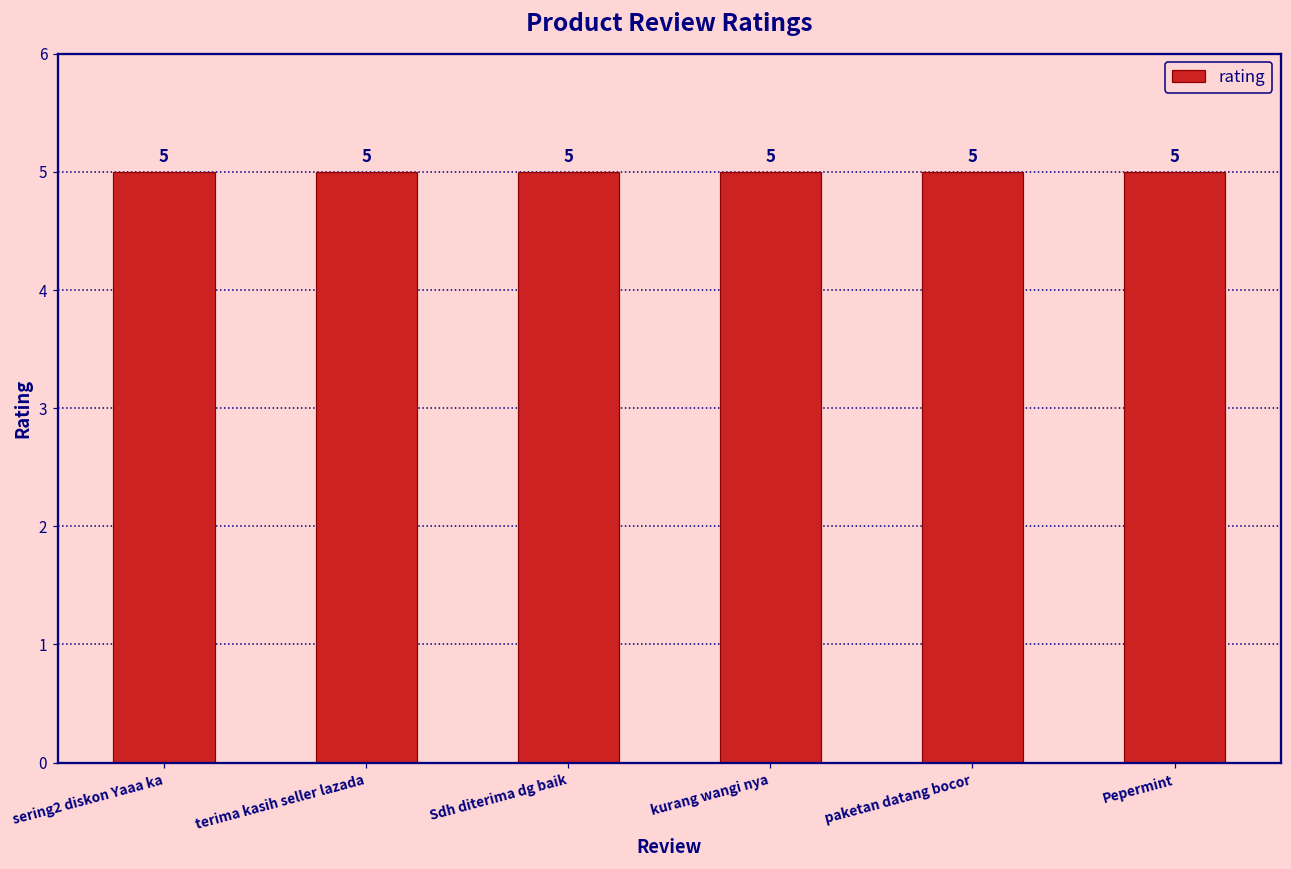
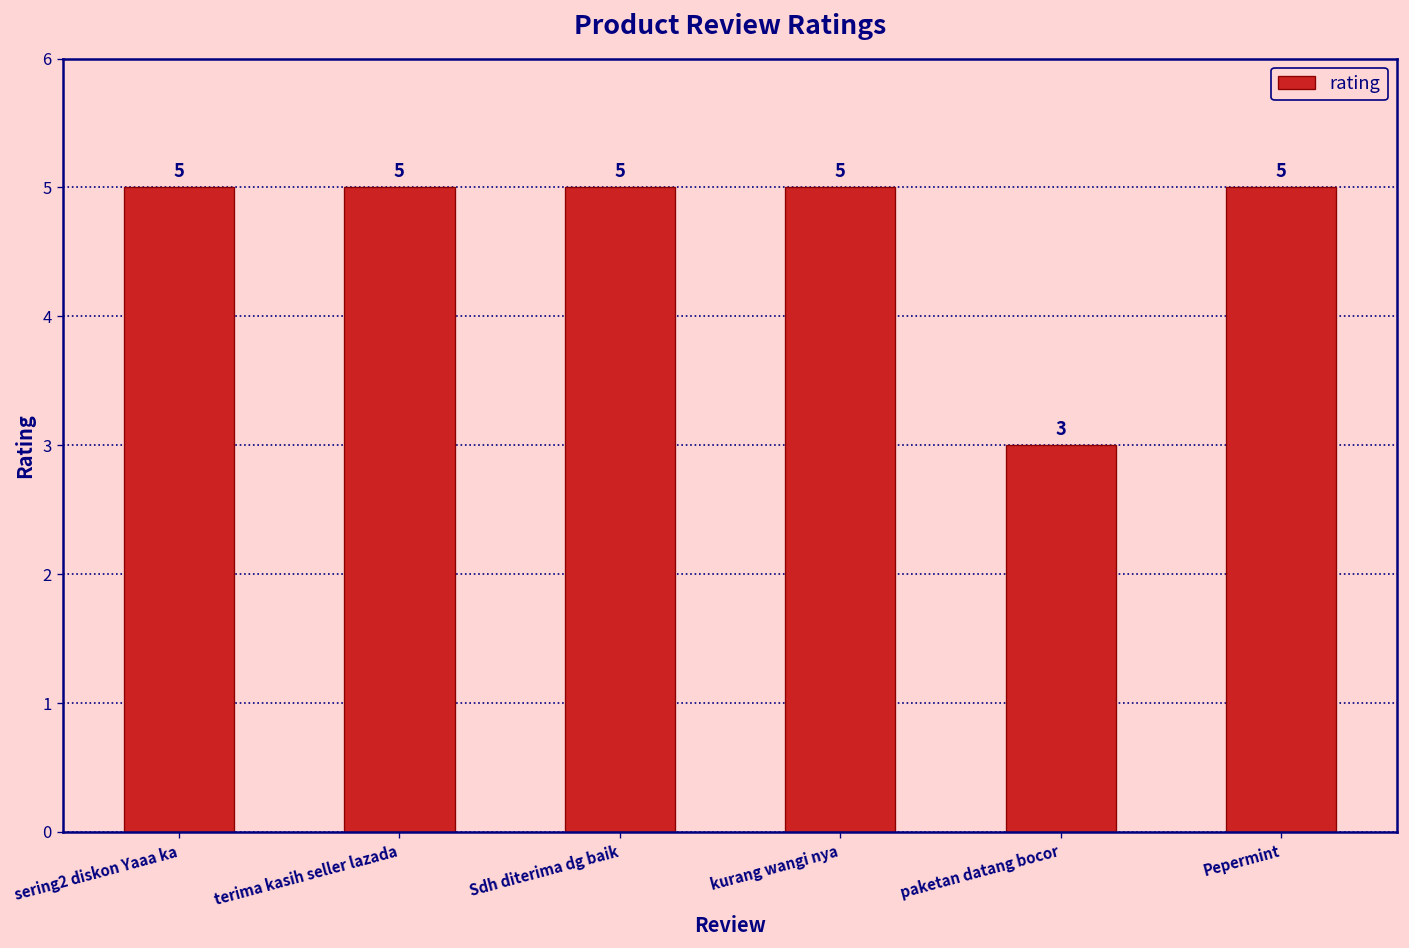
paketan datang bocor: 5 -> 3
